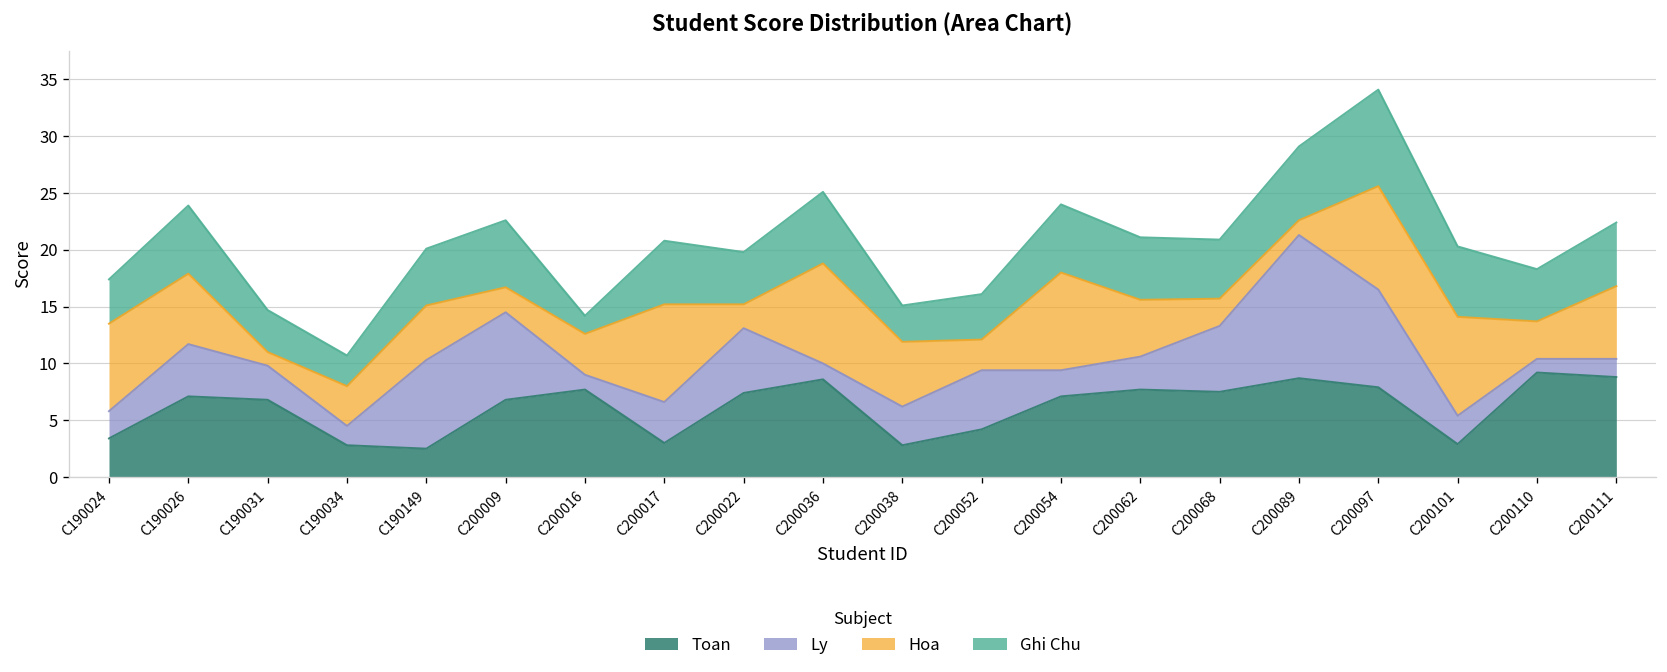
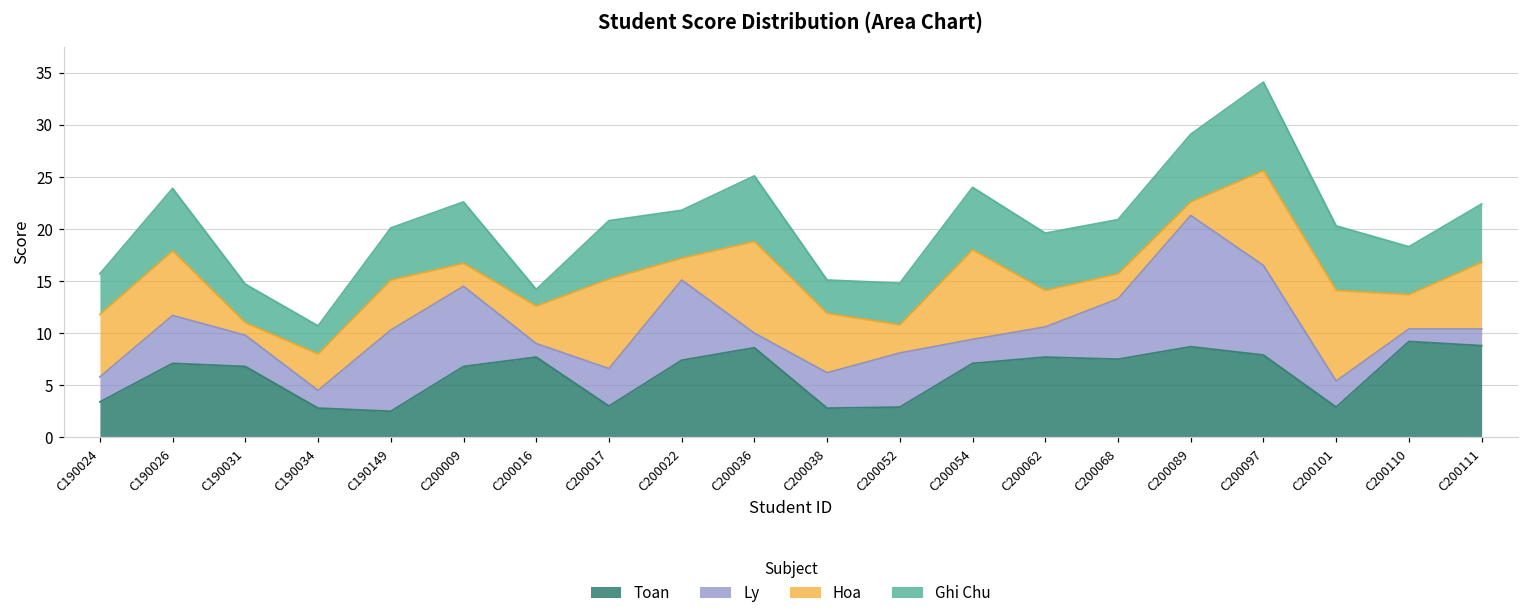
Hoa, C190024: 8 -> 6
Ly, C200022: 6 -> 8
Toan, C200052: 4 -> 3
Hoa, C200062: 5 -> 4
